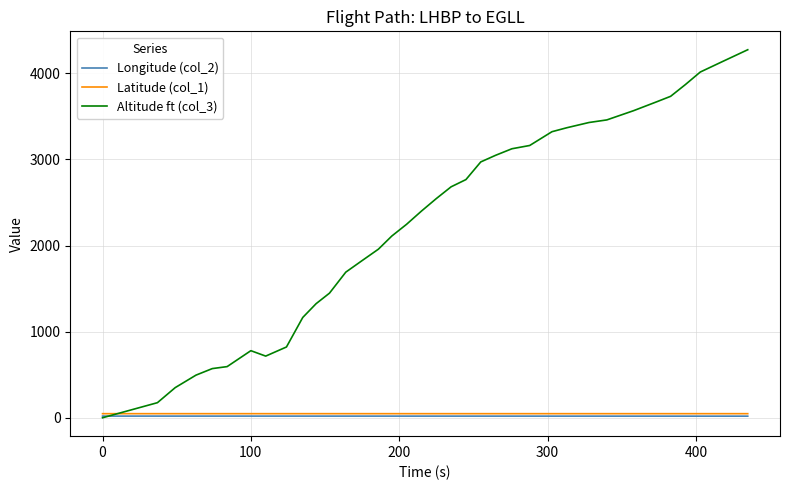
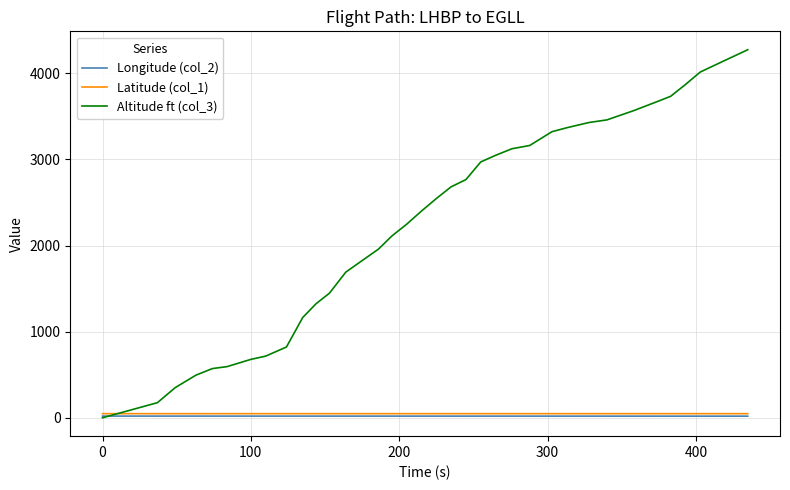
Altitude ft (col_3), 100: 800 -> 700
